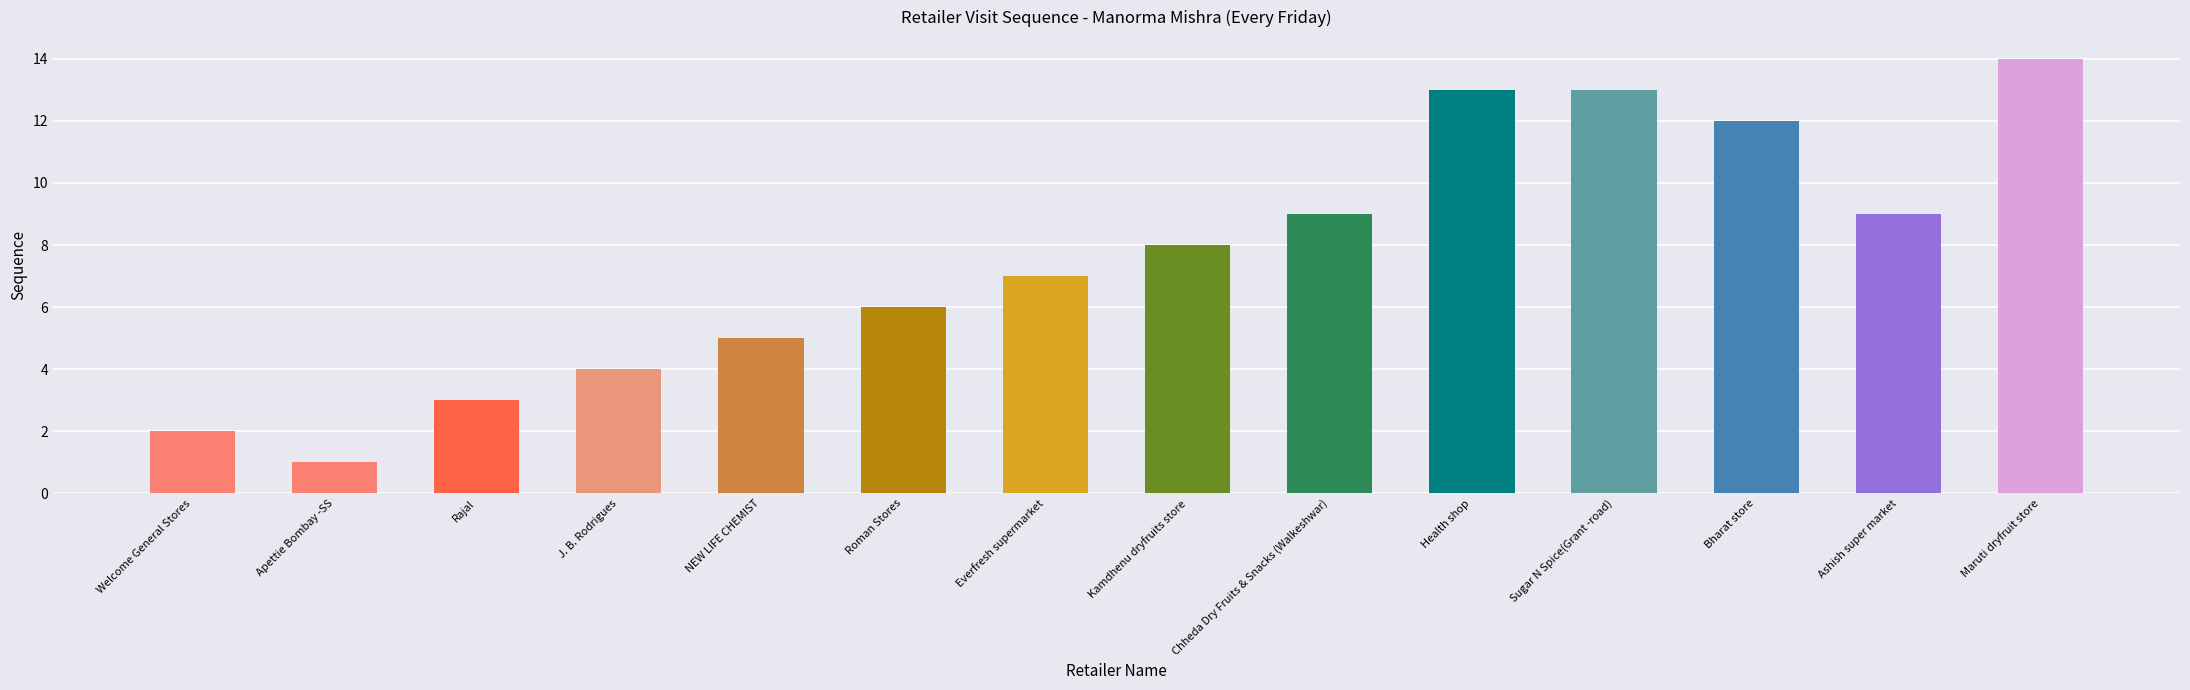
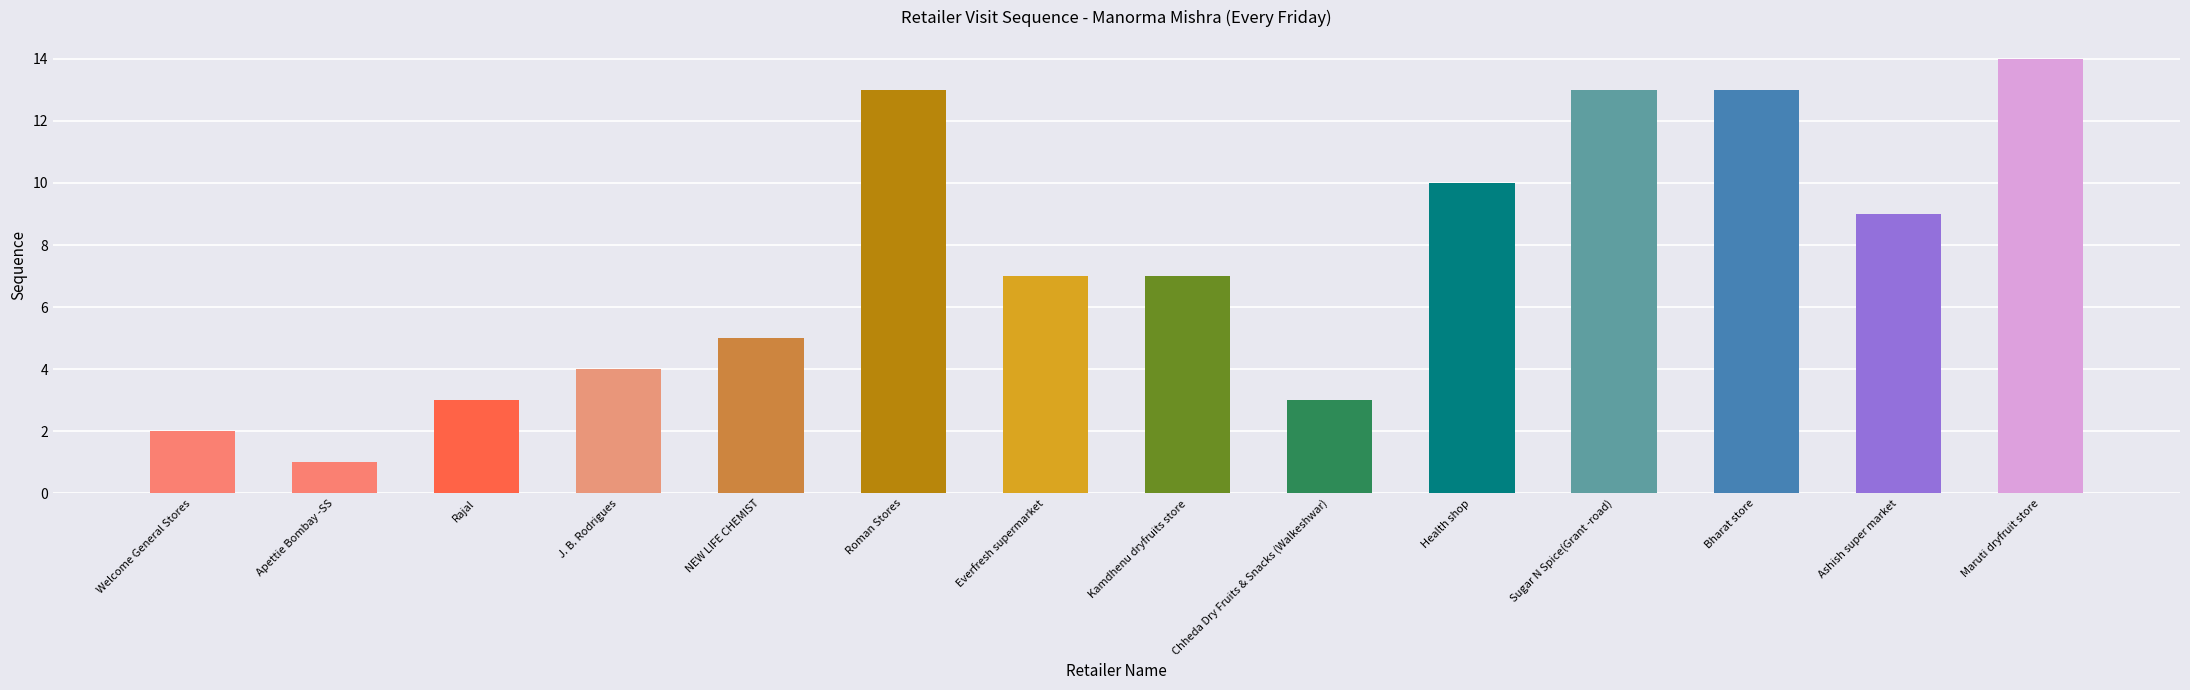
Roman Stores: 6 -> 13
Kamdhenu dryfruits store: 8 -> 7
Chheda Dry Fruits & Snacks (Walkeshwar): 9 -> 3
Health shop: 13 -> 10
Bharat store: 12 -> 13
